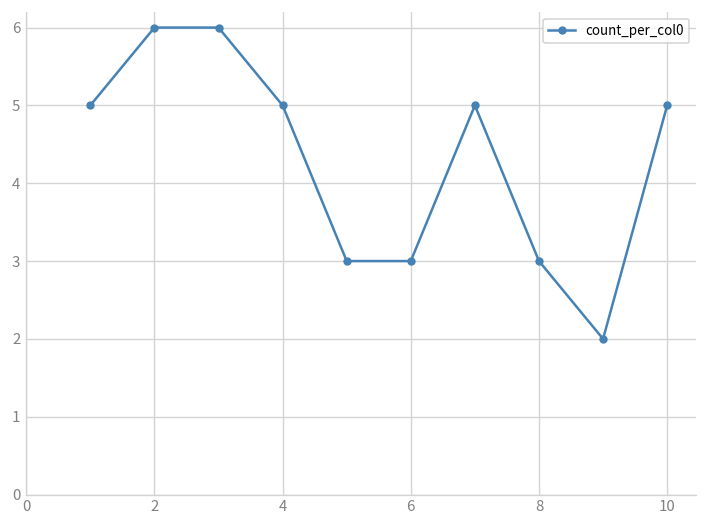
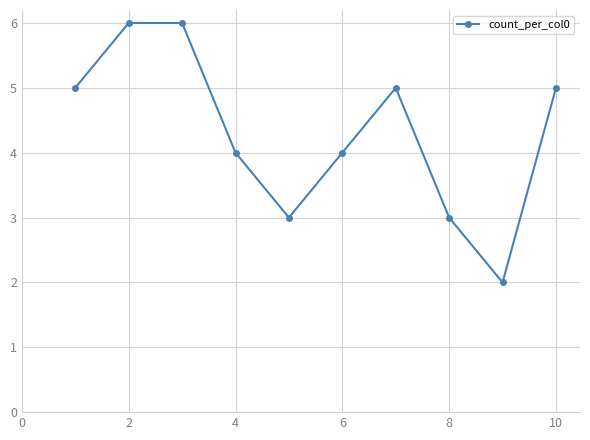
4: 5 -> 4
6: 3 -> 4
